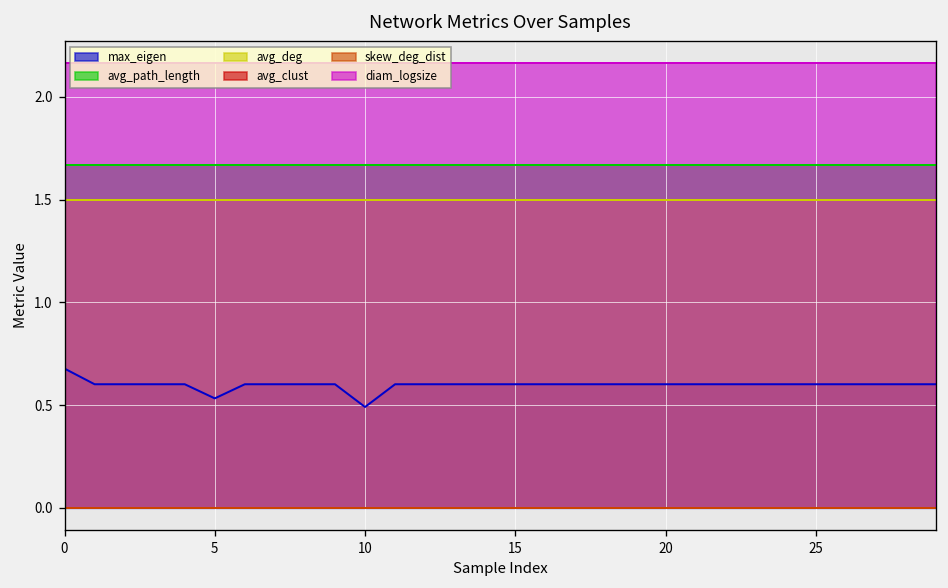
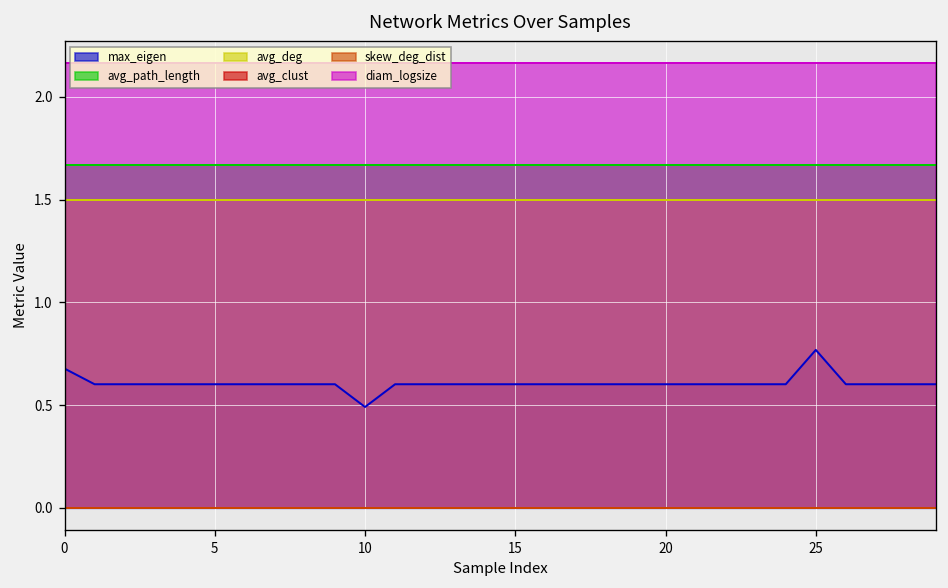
max_eigen, 5: 0.53 -> 0.60
max_eigen, 25: 0.60 -> 0.77
